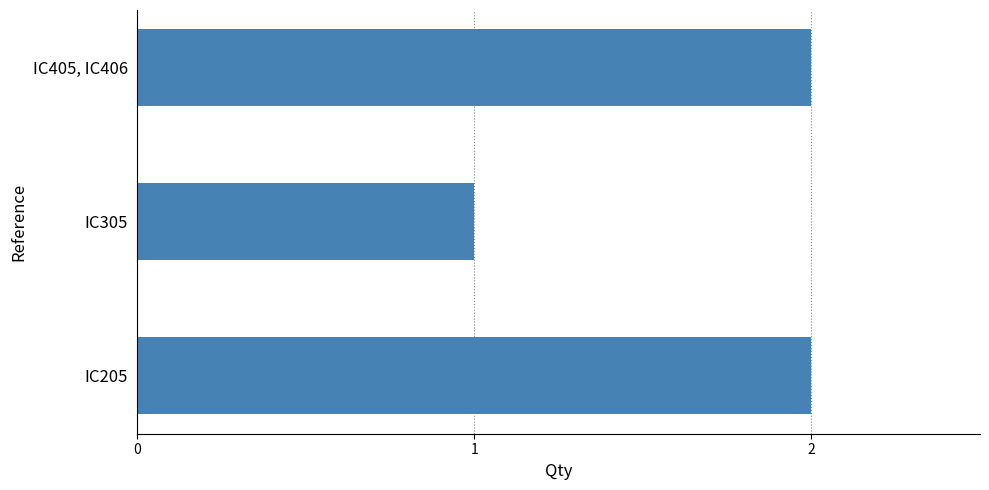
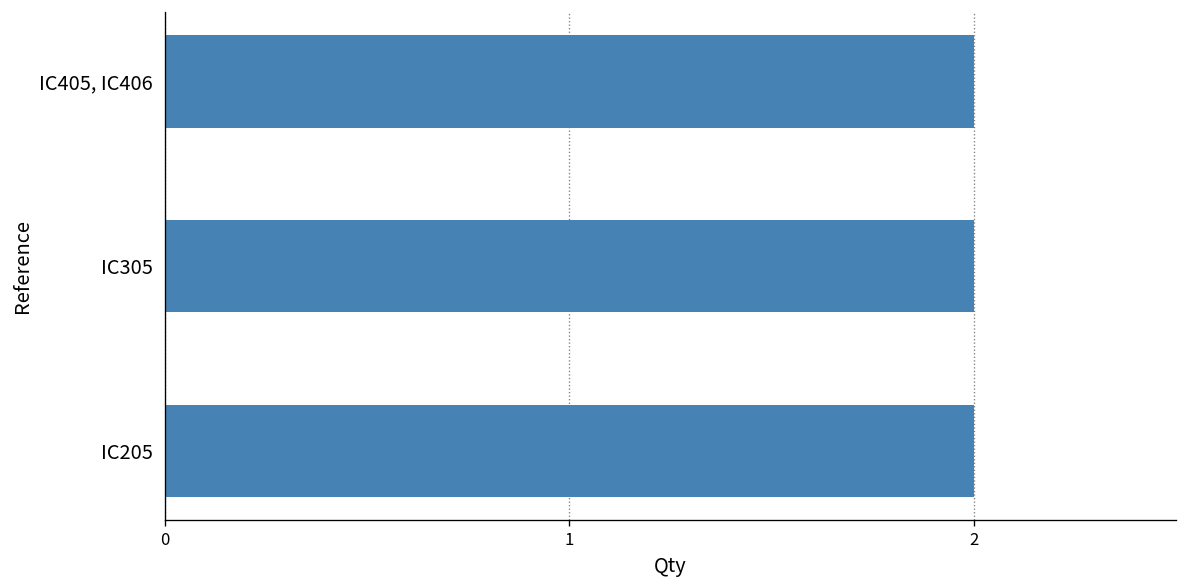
IC305: 1 -> 2
